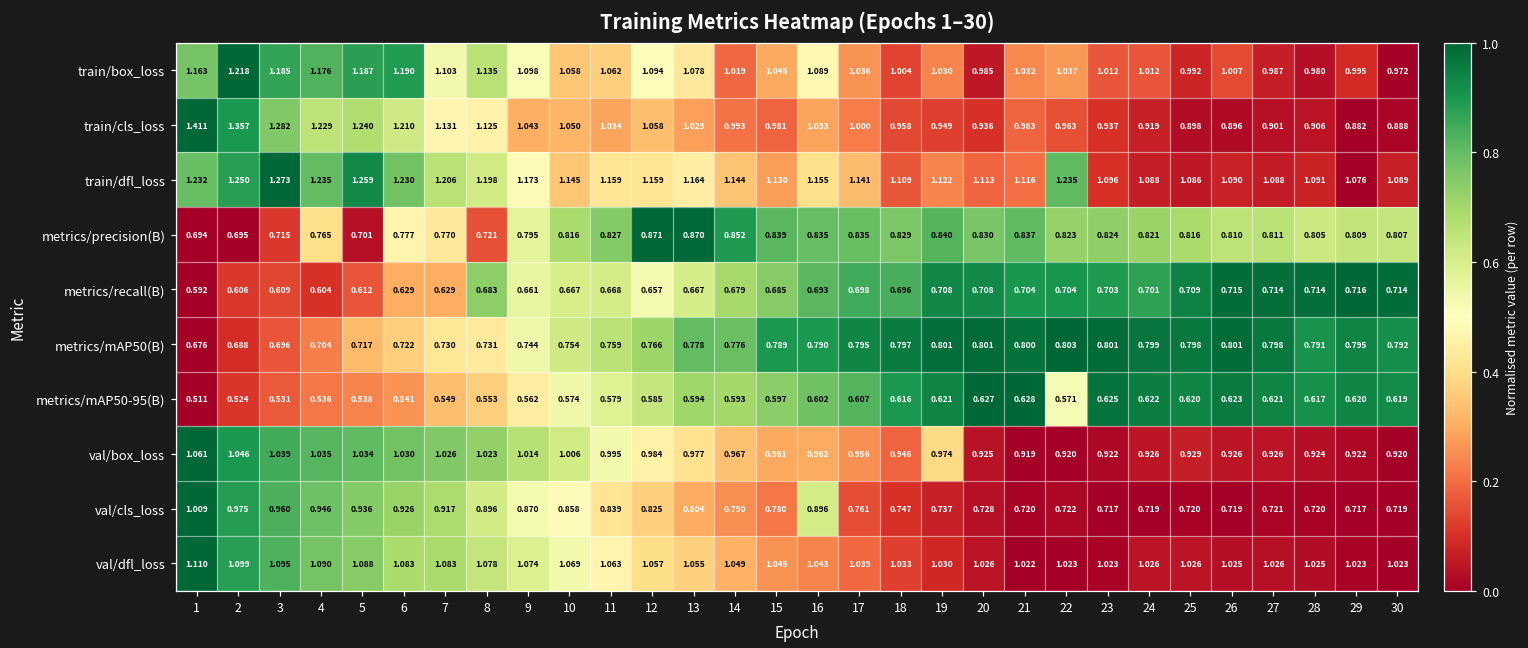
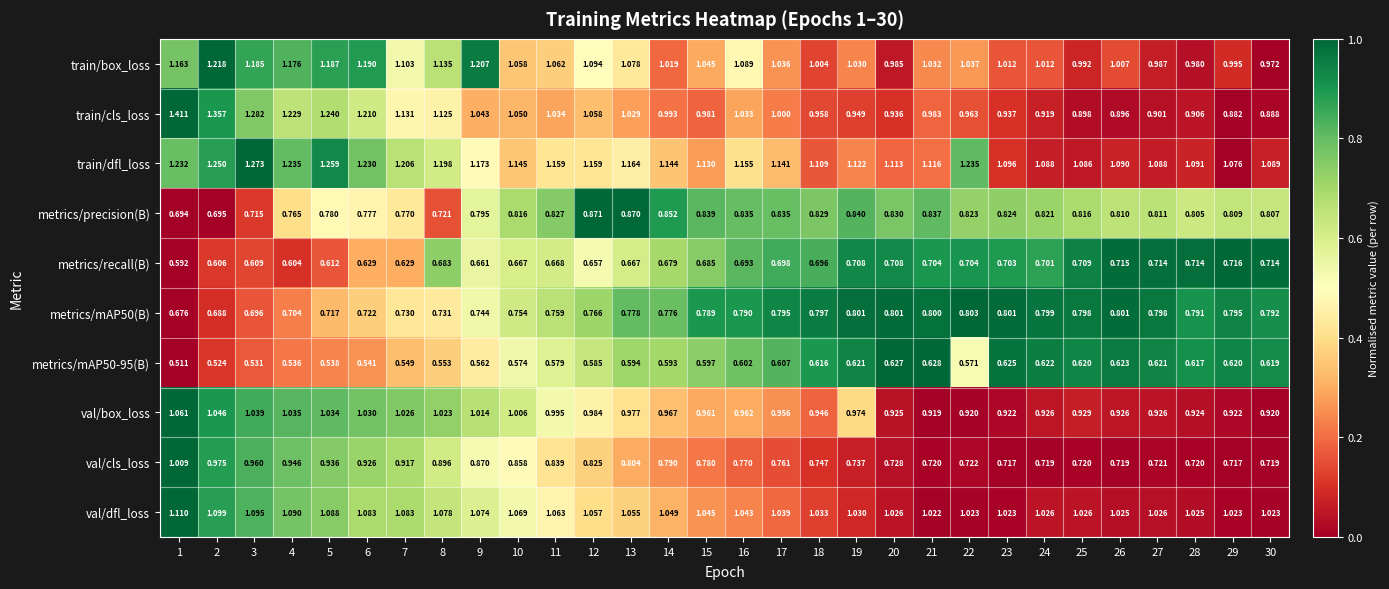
train/box_loss, 9: 1.098 -> 1.207
metrics/precision(B), 5: 0.701 -> 0.780
val/cls_loss, 16: 0.896 -> 0.770
